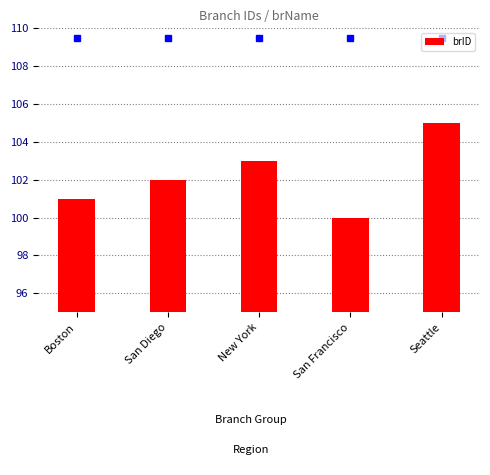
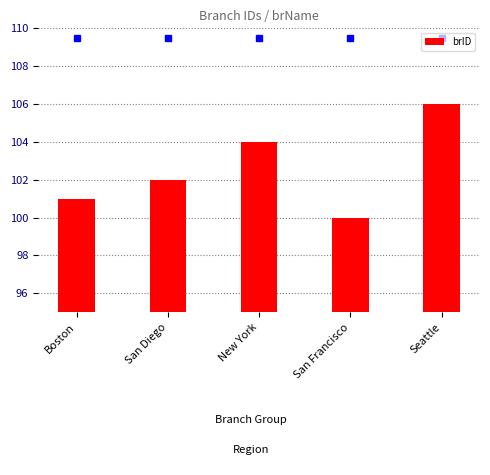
brID, New York: 103 -> 104
brID, Seattle: 105 -> 106
